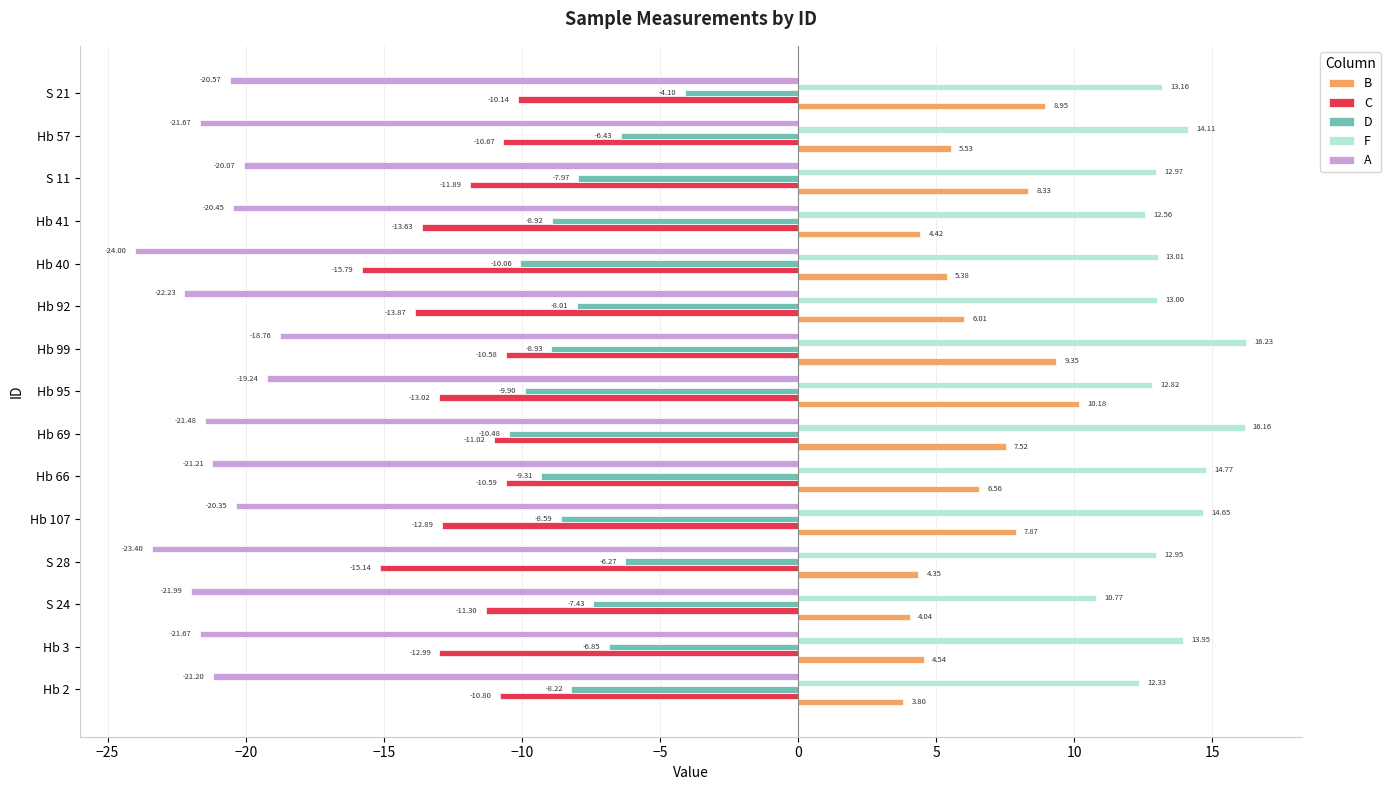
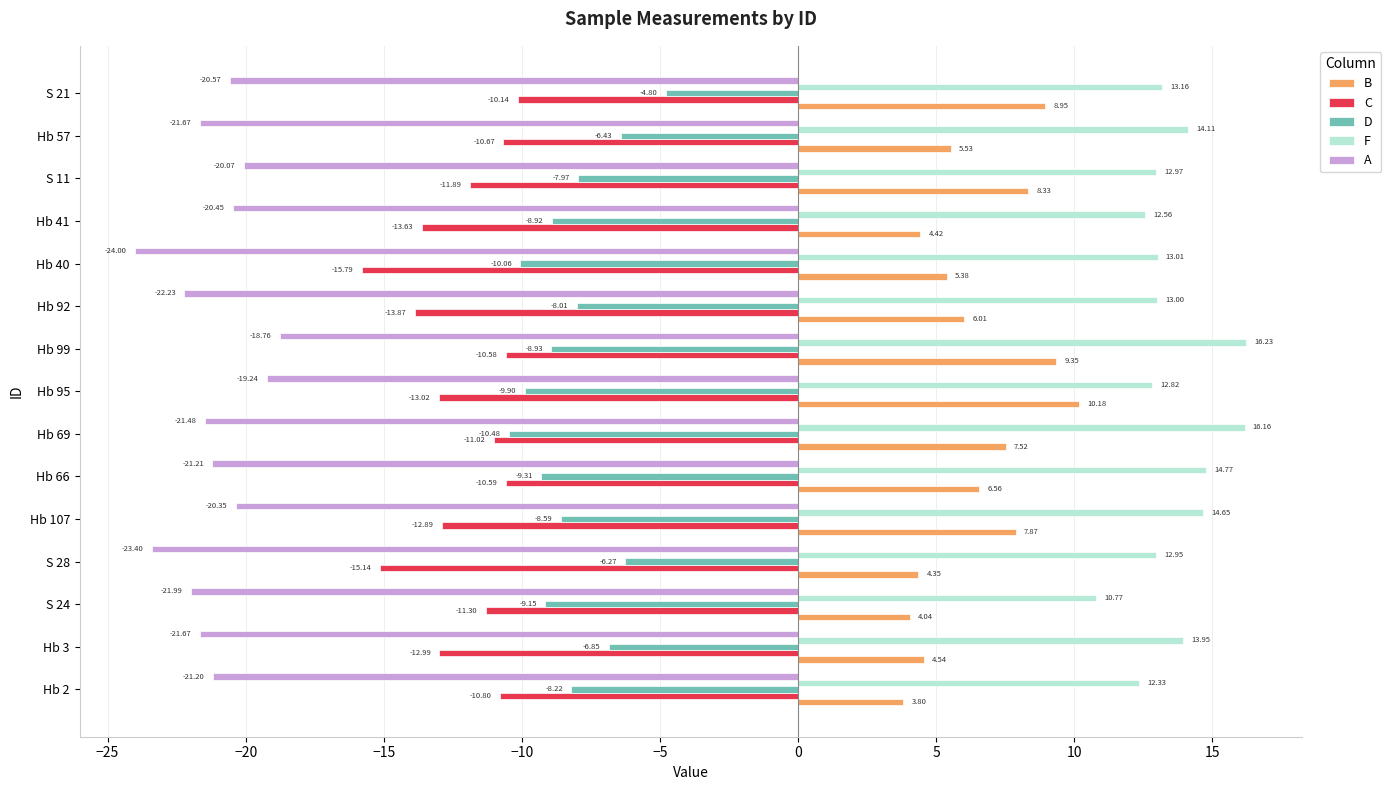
D, S 21: -4.10 -> -4.80
D, S 24: -7.43 -> -9.15
